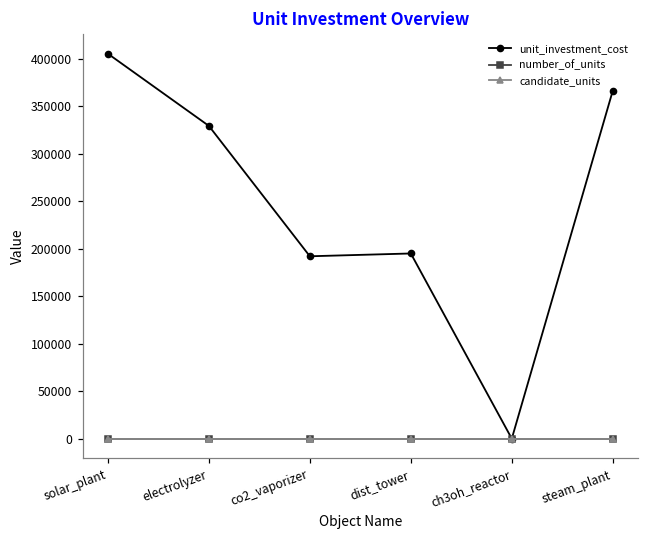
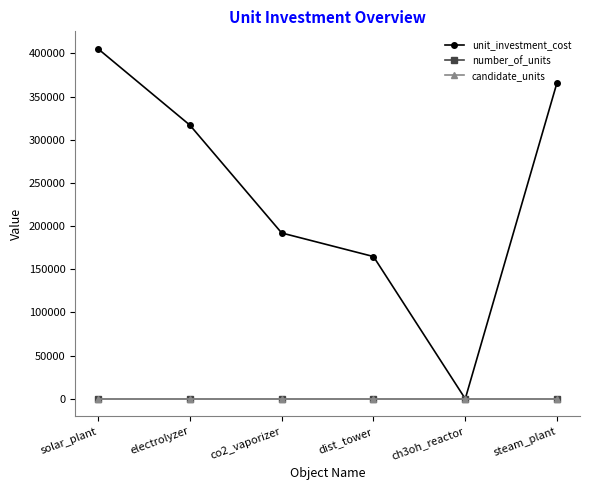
unit_investment_cost, electrolyzer: 330000 -> 320000
unit_investment_cost, dist_tower: 200000 -> 160000
